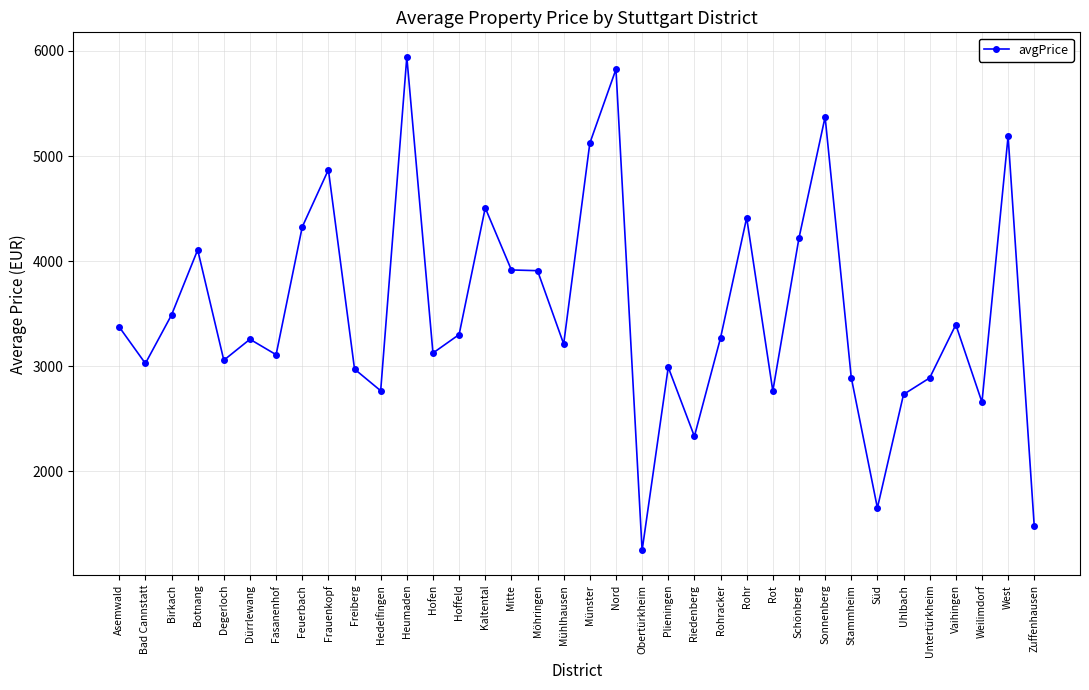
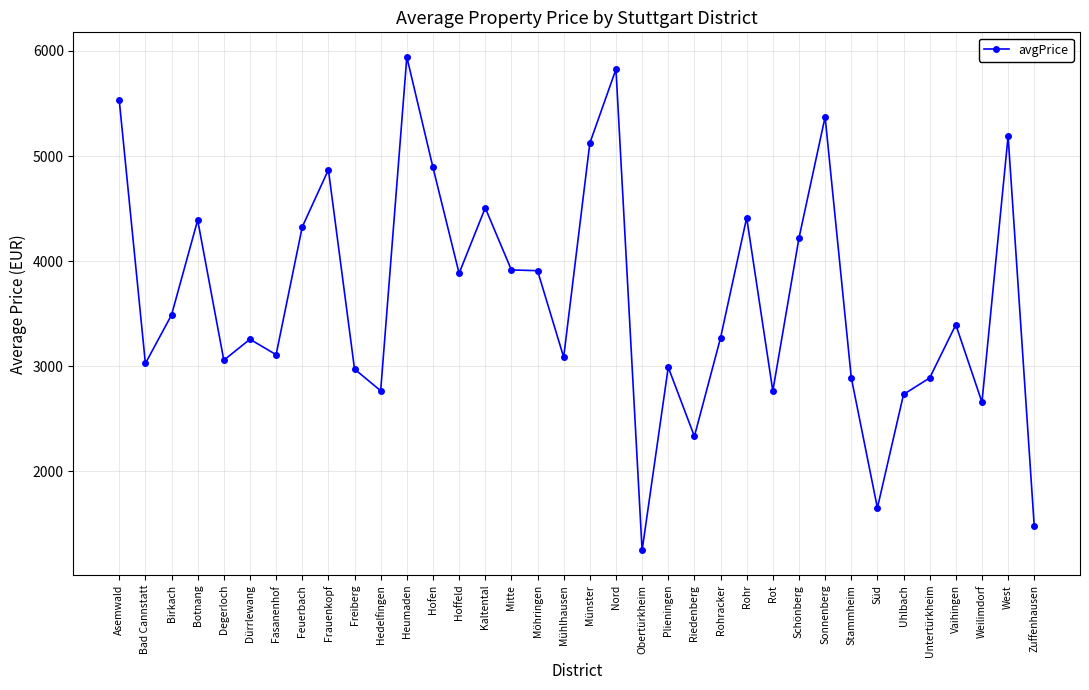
Asemwald: 3370 -> 5530
Botnang: 4110 -> 4390
Hofen: 3130 -> 4890
Hoffeld: 3300 -> 3880
Mühlhausen: 3210 -> 3090
